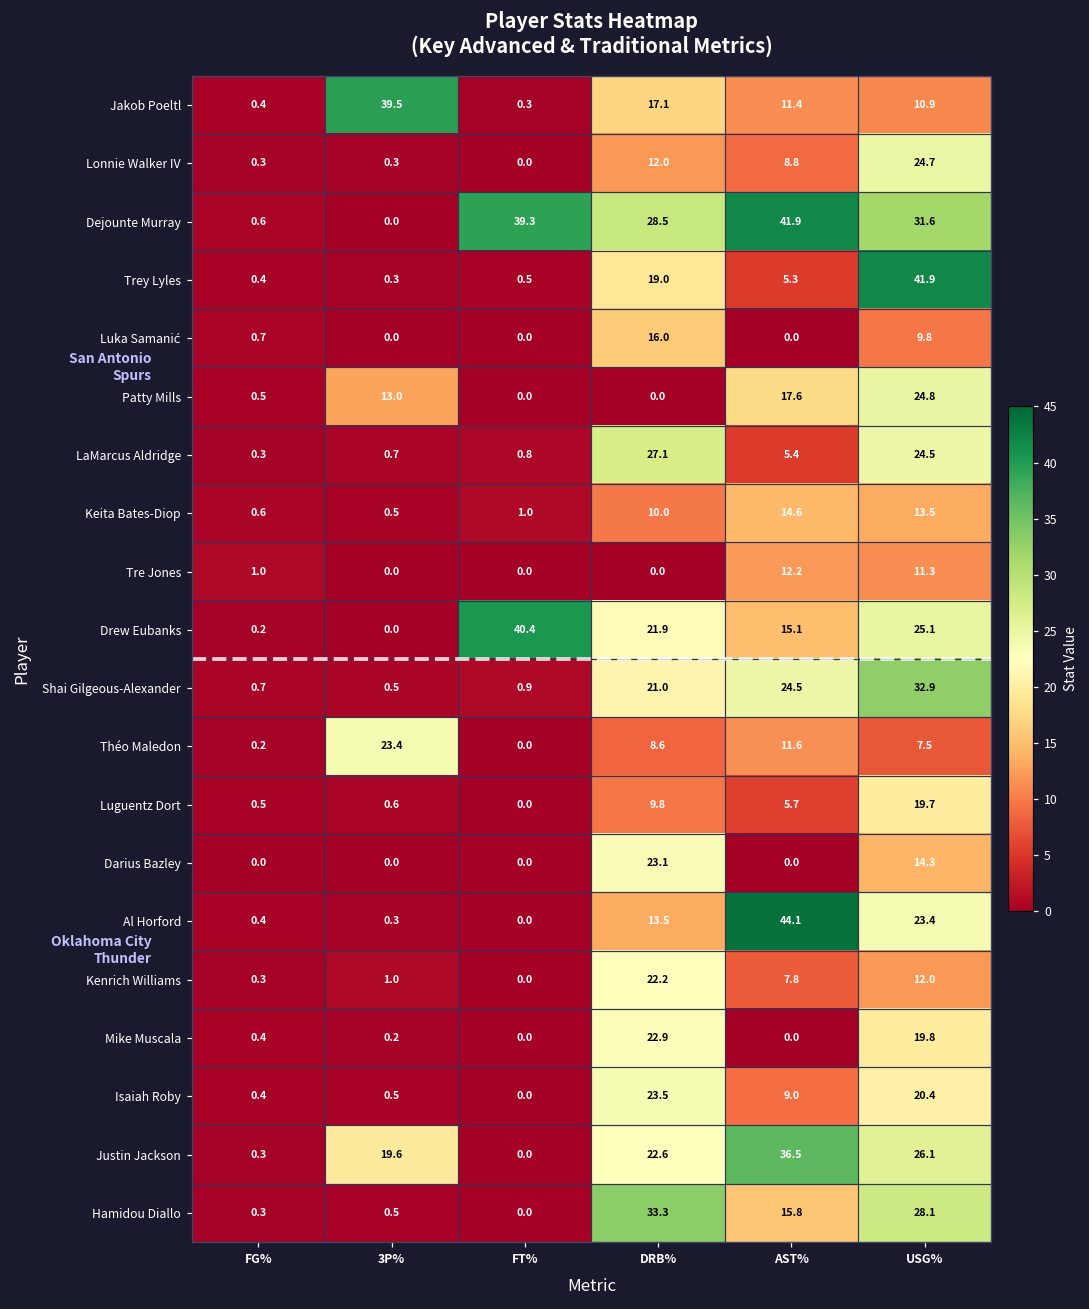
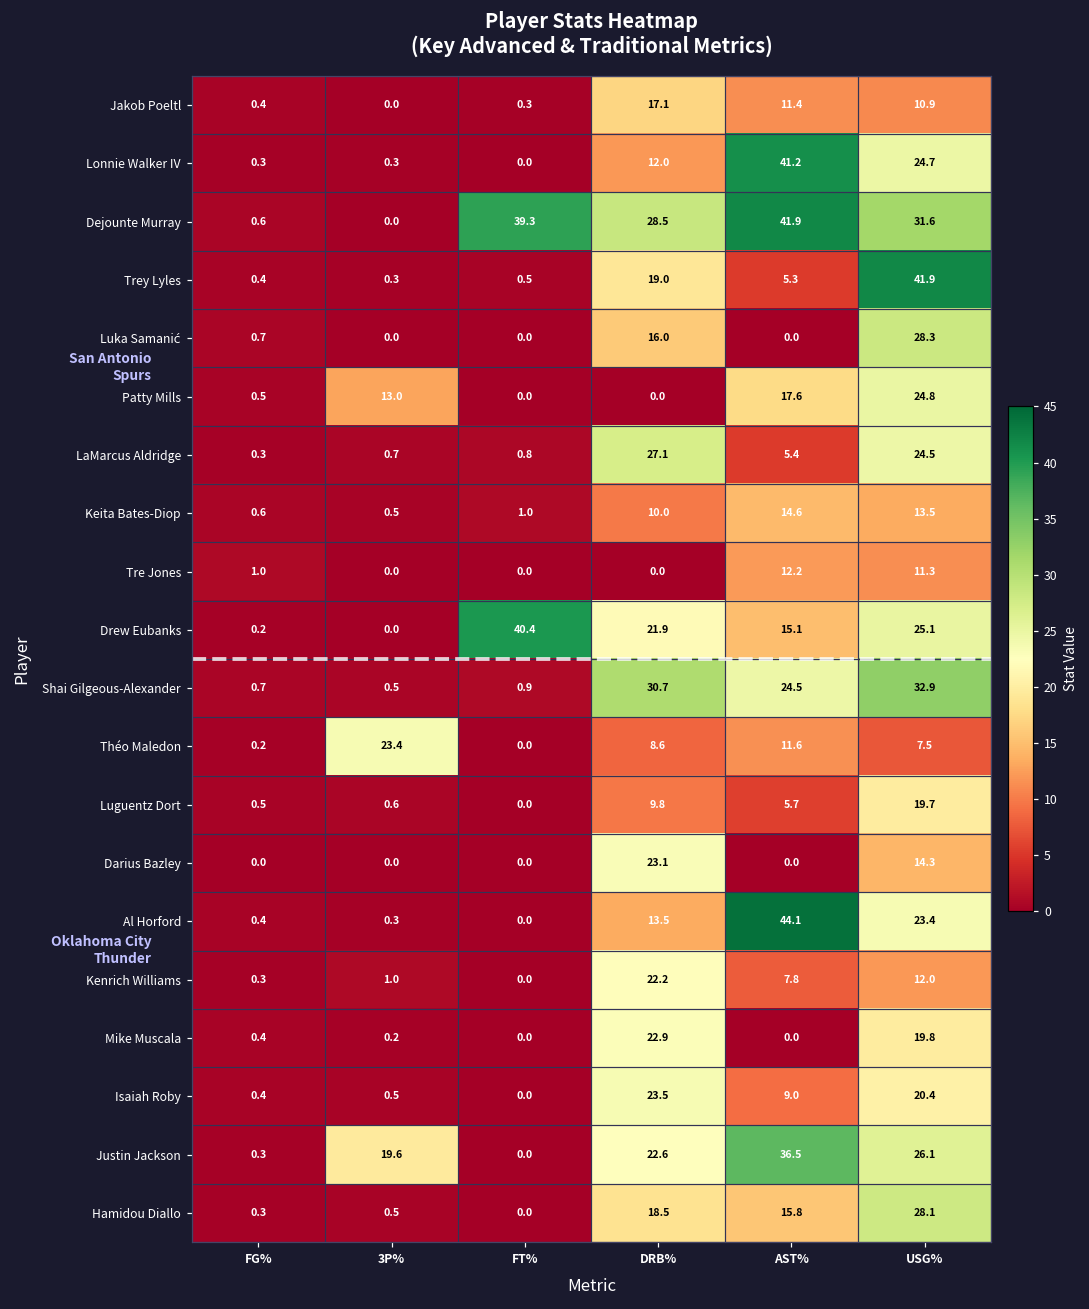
Jakob Poeltl, 3P%: 39.5 -> 0.0
Lonnie Walker IV, AST%: 8.8 -> 41.2
Luka Samanić, USG%: 9.8 -> 28.3
Shai Gilgeous-Alexander, DRB%: 21.0 -> 30.7
Hamidou Diallo, DRB%: 33.3 -> 18.5
